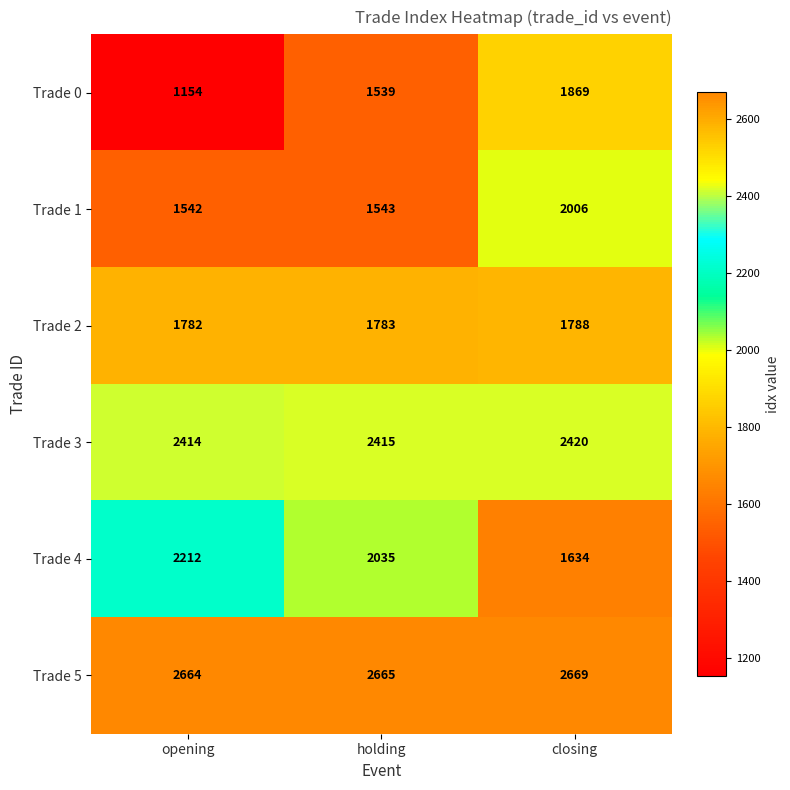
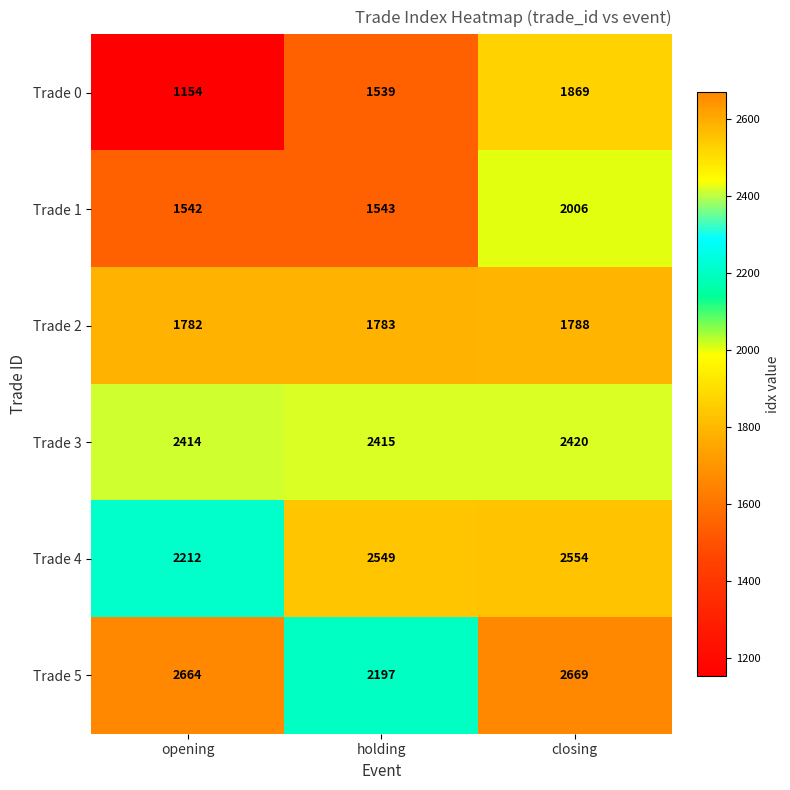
Trade 4, holding: 2035 -> 2549
Trade 4, closing: 1634 -> 2554
Trade 5, holding: 2665 -> 2197
